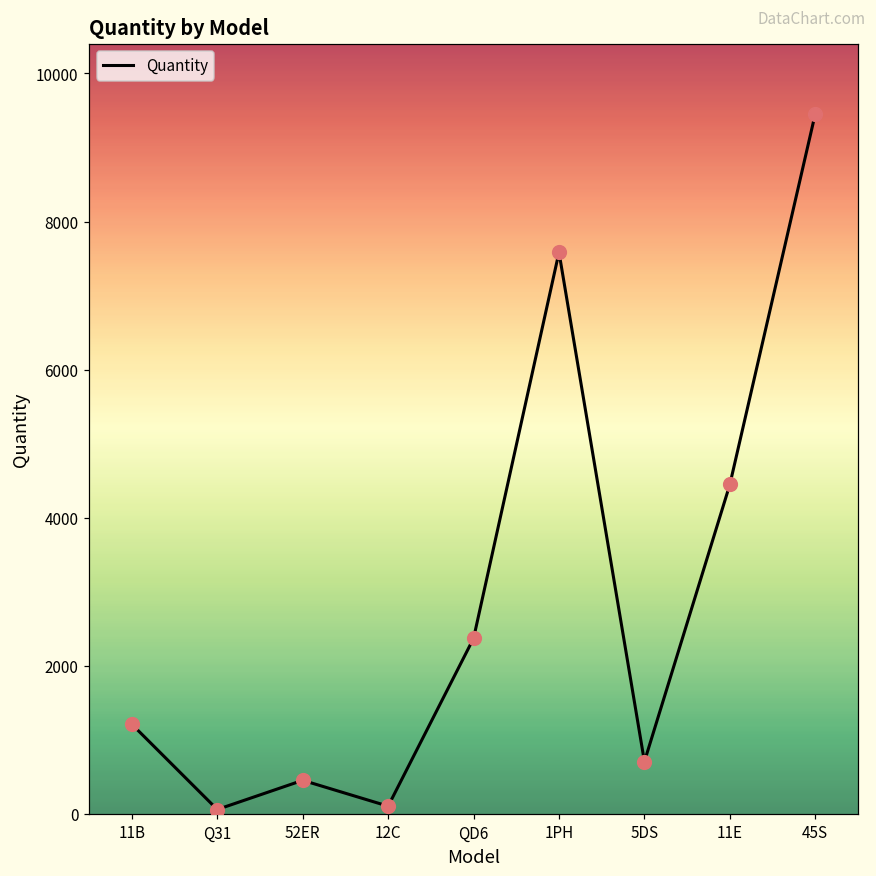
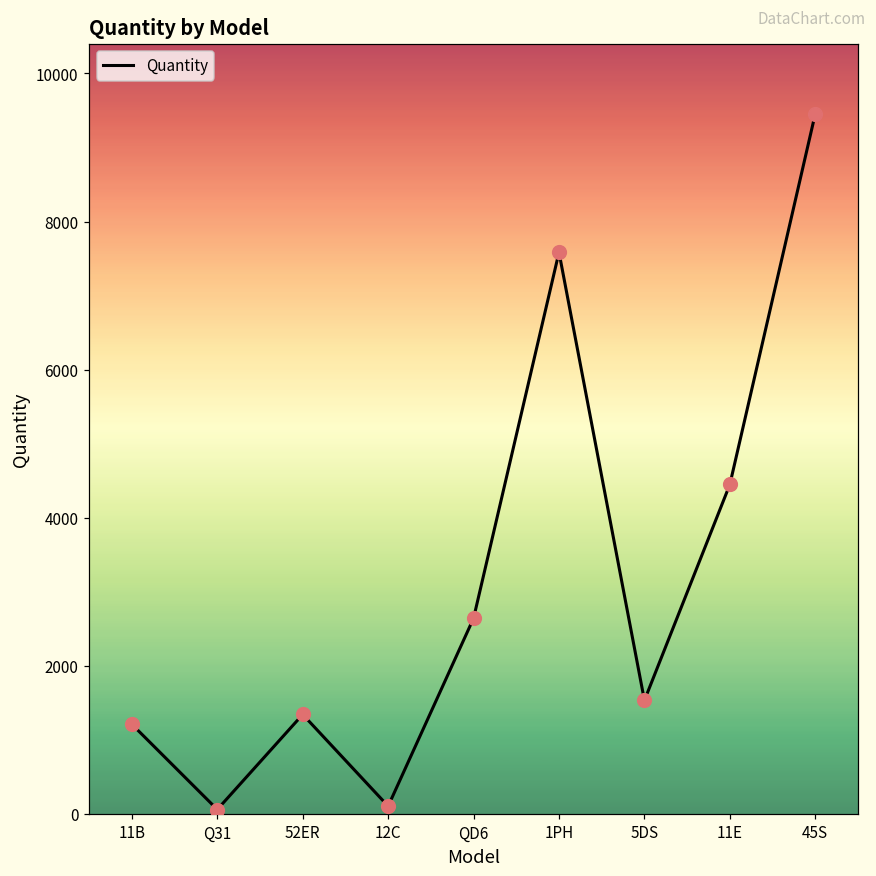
52ER: 500 -> 1300
QD6: 2400 -> 2600
5DS: 700 -> 1500
